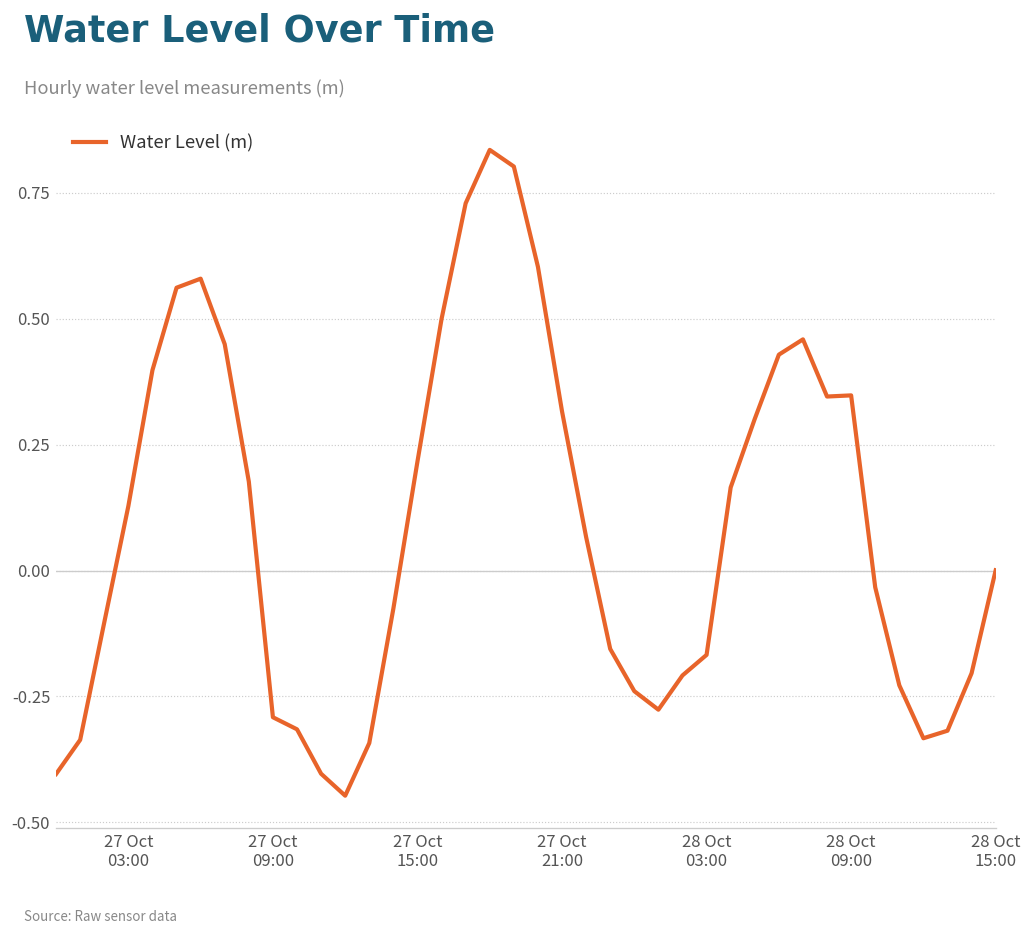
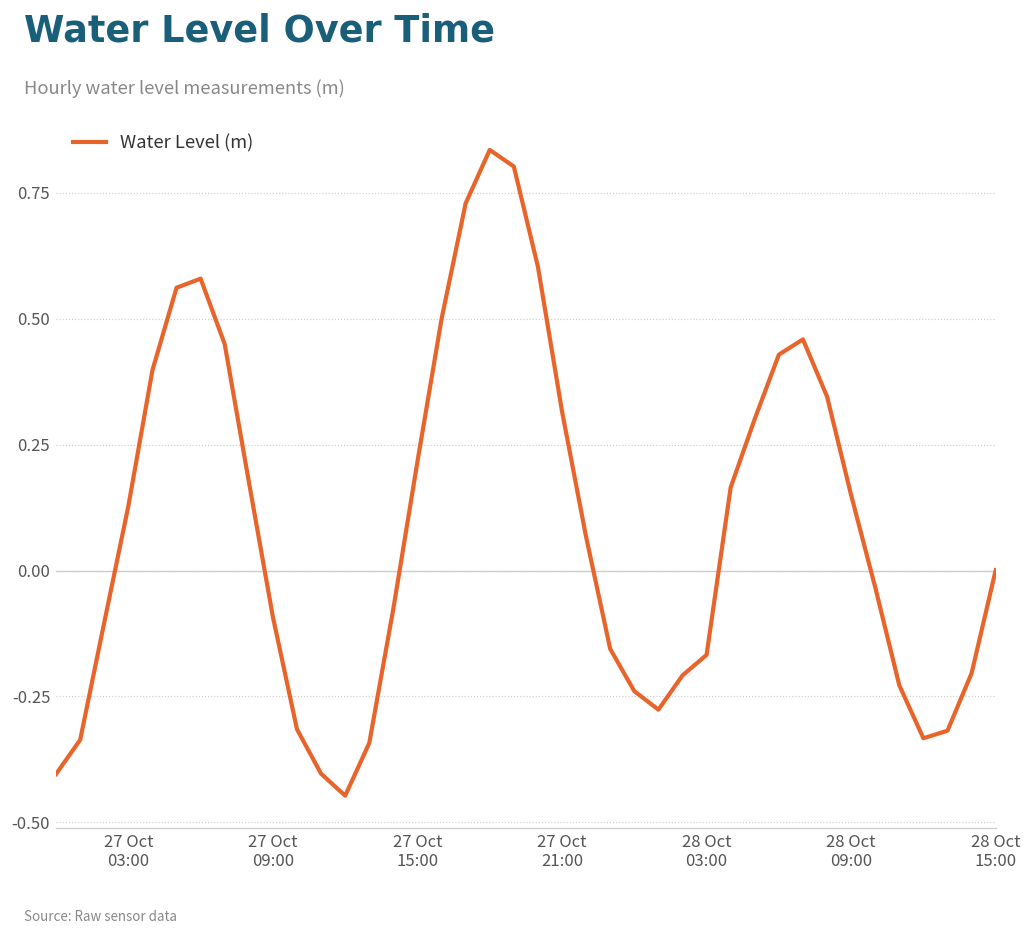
27 Oct 09:00: -0.29 -> -0.09
28 Oct 09:00: 0.35 -> 0.15
